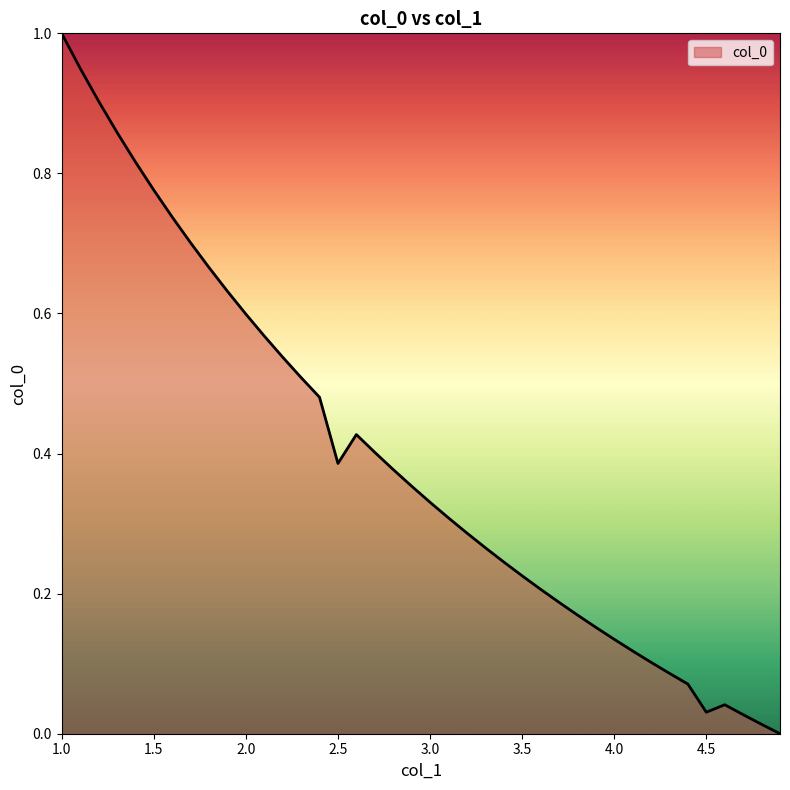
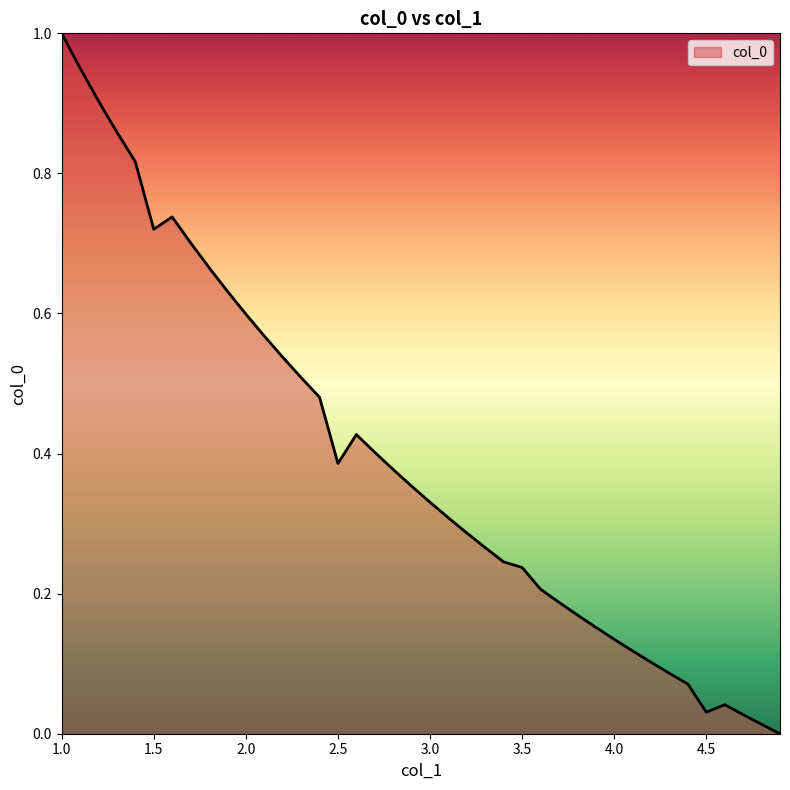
1.5: 0.78 -> 0.72
3.5: 0.23 -> 0.24
